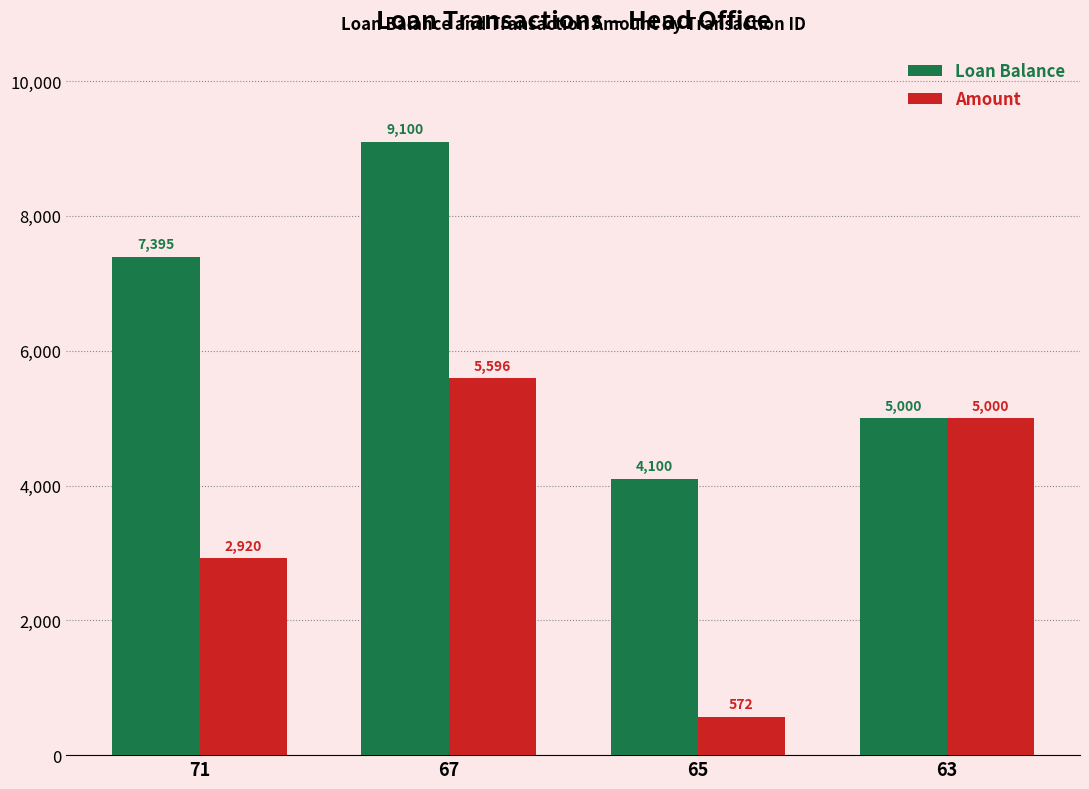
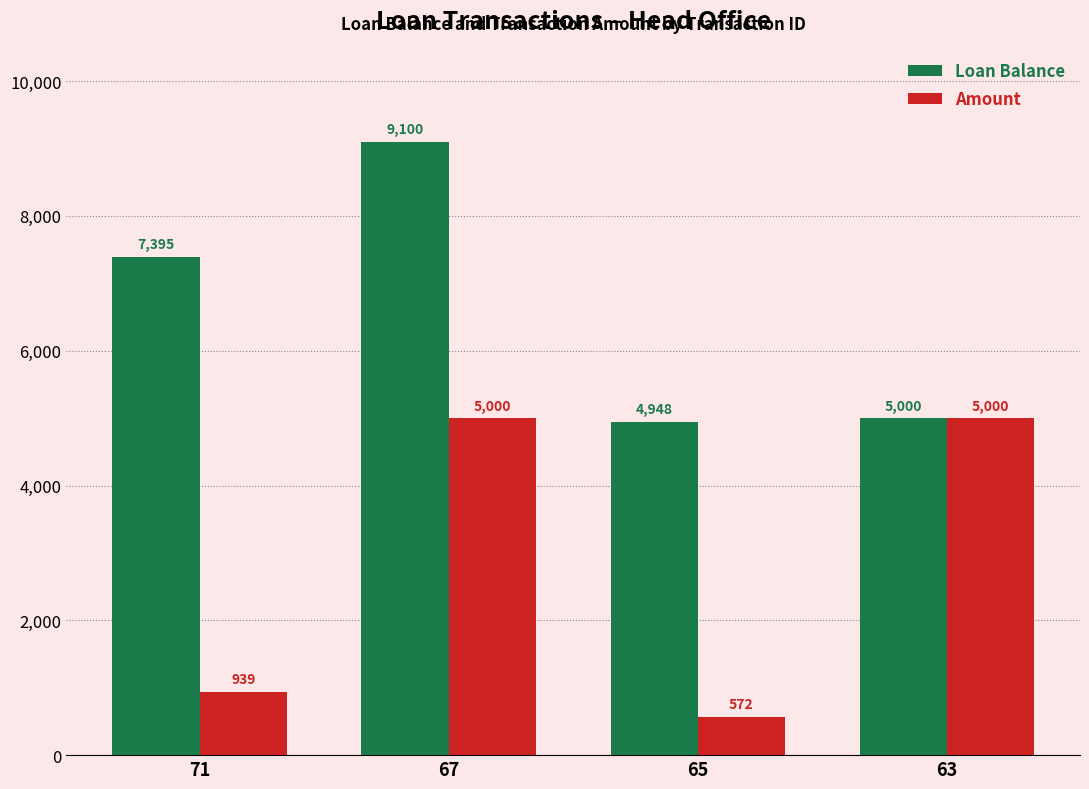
Amount, 71: 2,920 -> 939
Amount, 67: 5,596 -> 5,000
Loan Balance, 65: 4,100 -> 4,948
